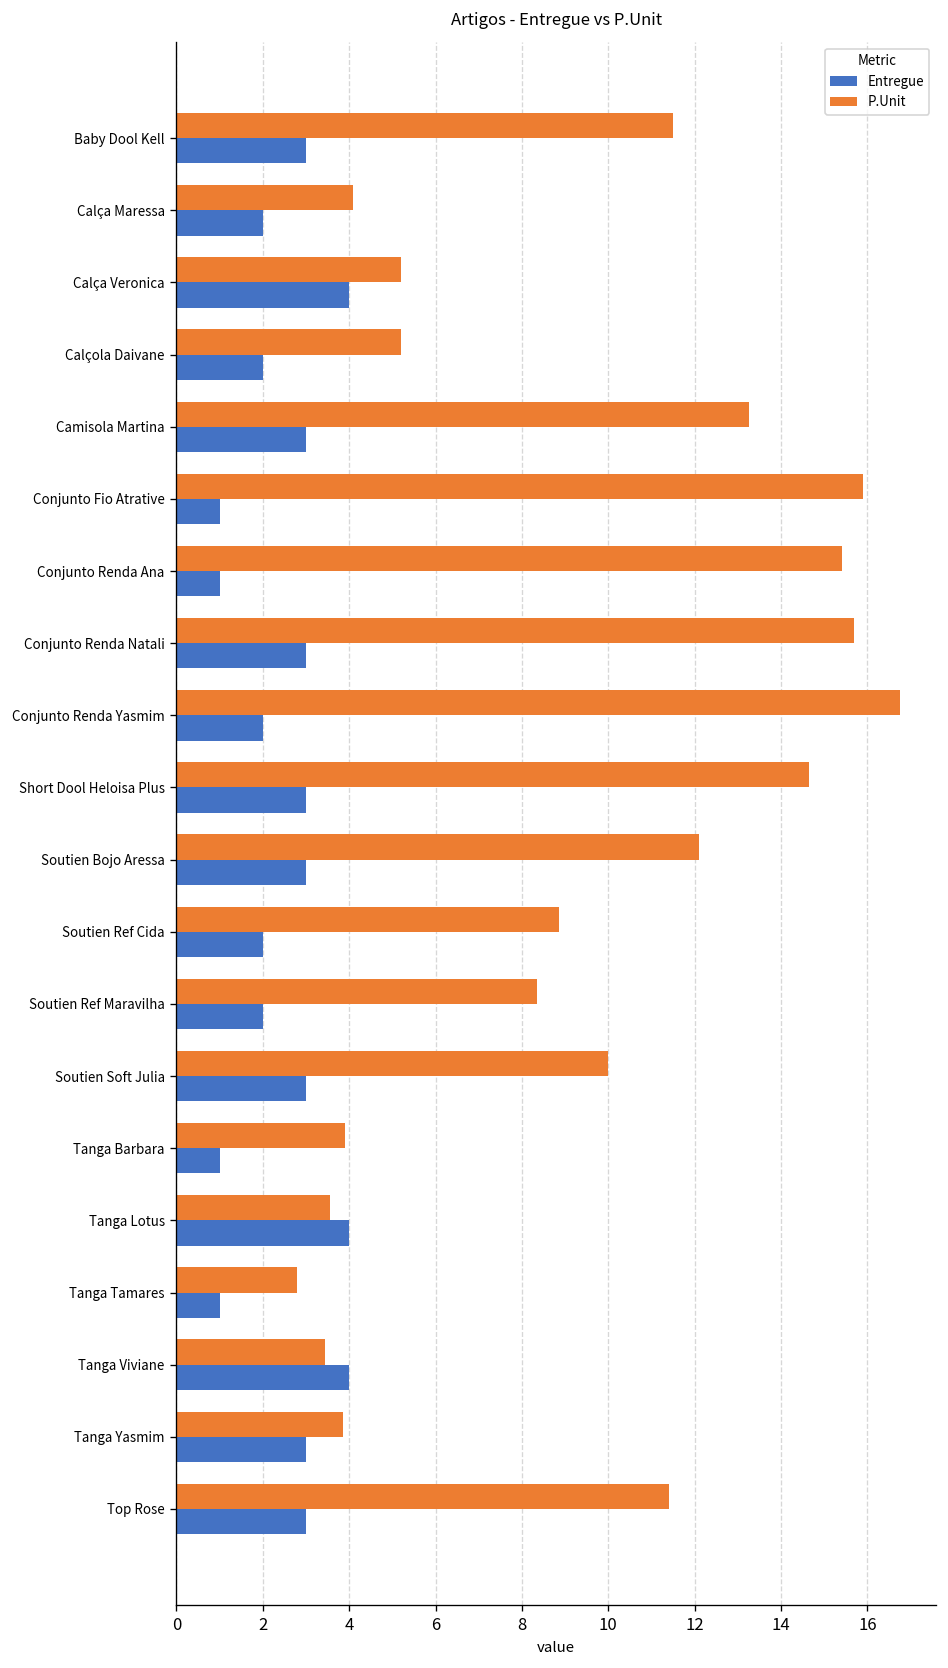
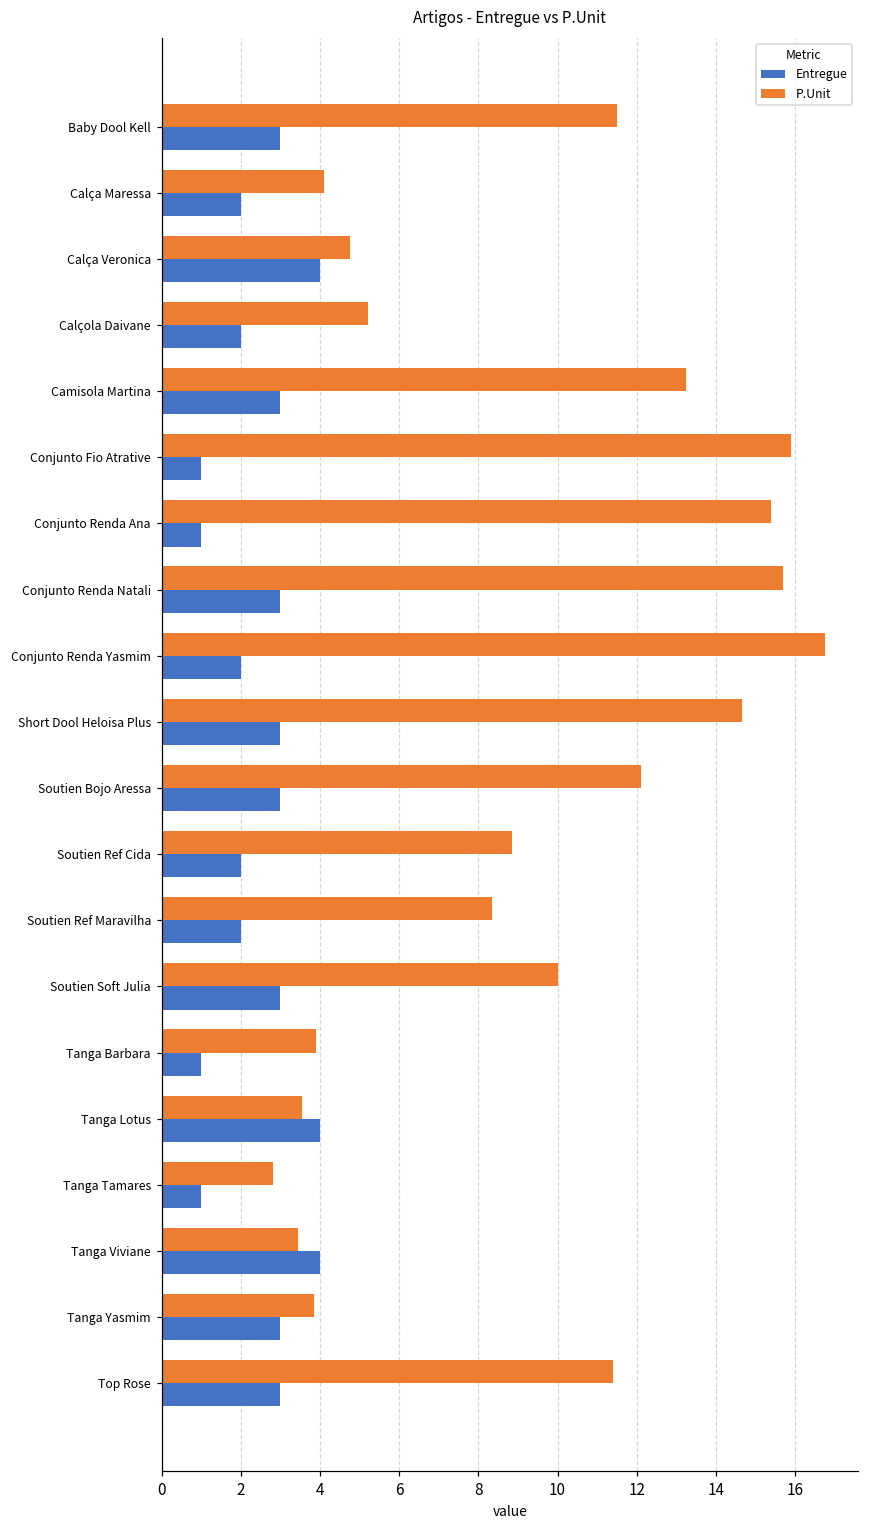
P.Unit, Calça Veronica: 5.2 -> 4.8
